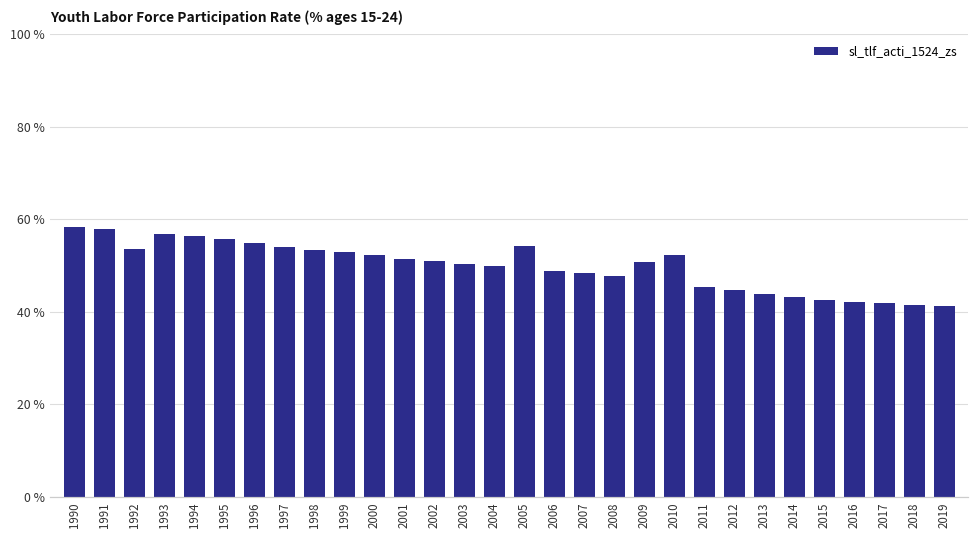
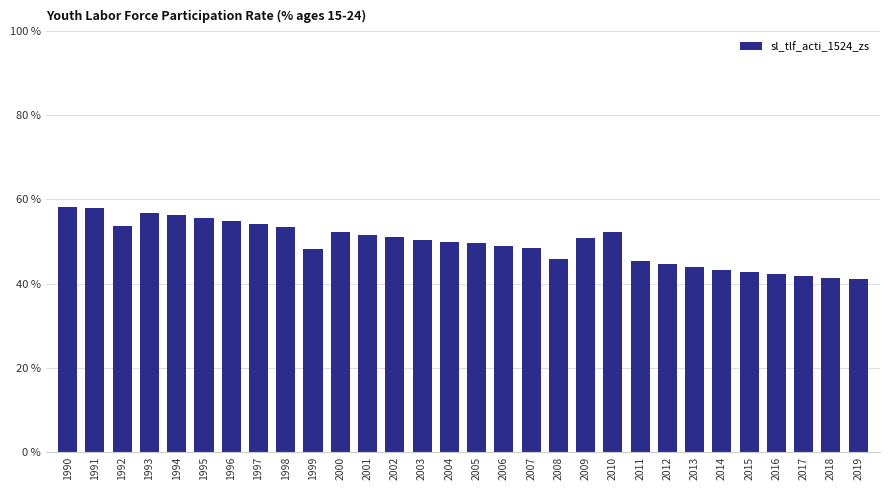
1999: 53 % -> 48 %
2005: 54 % -> 50 %
2008: 48 % -> 46 %
